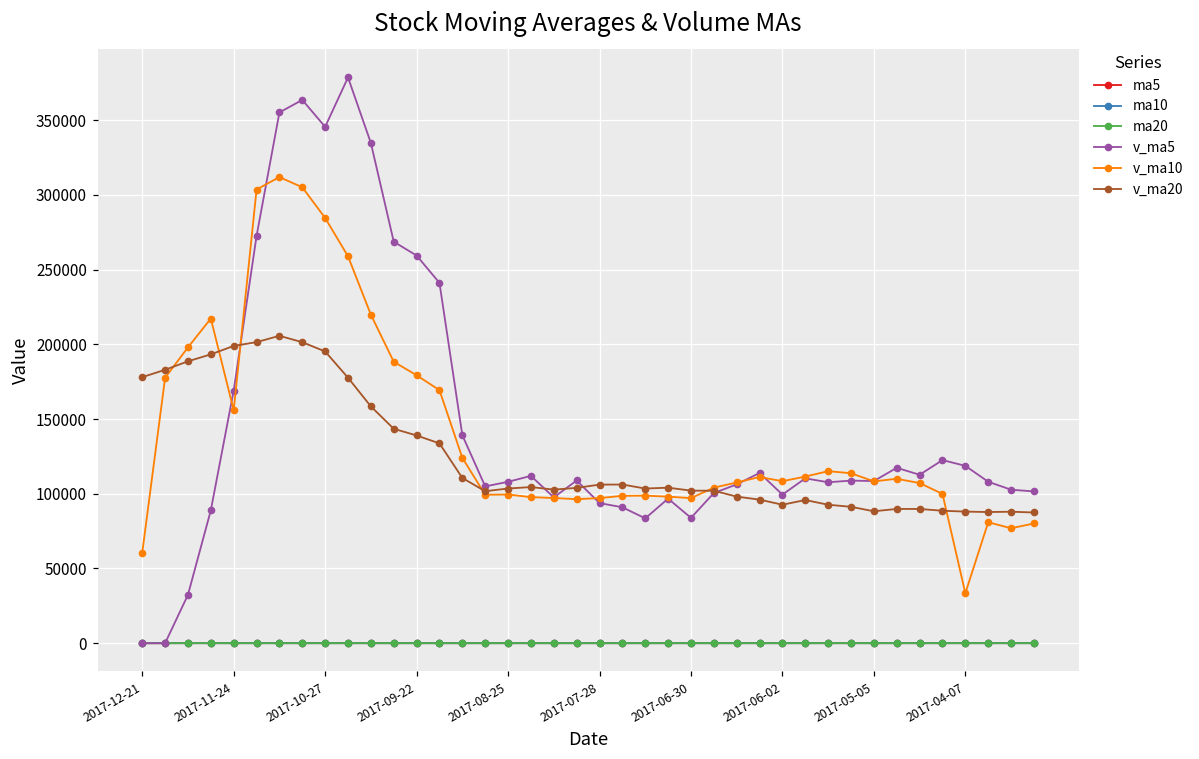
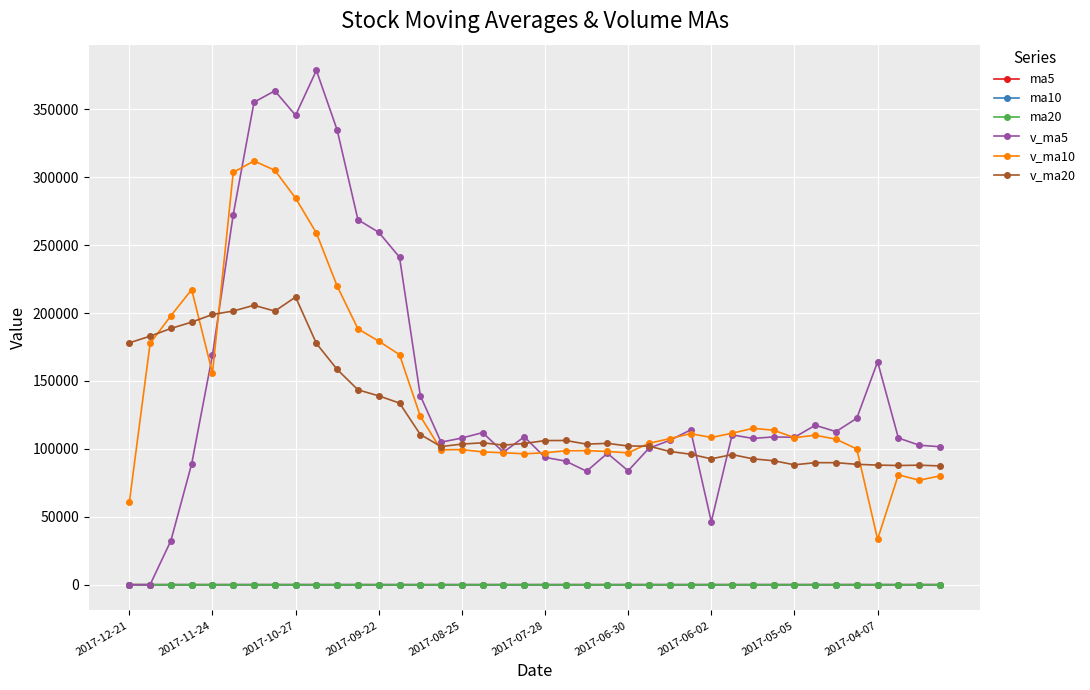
v_ma20, 2017-10-27: 195000 -> 212000
v_ma5, 2017-06-02: 99000 -> 46000
v_ma5, 2017-04-07: 119000 -> 164000
